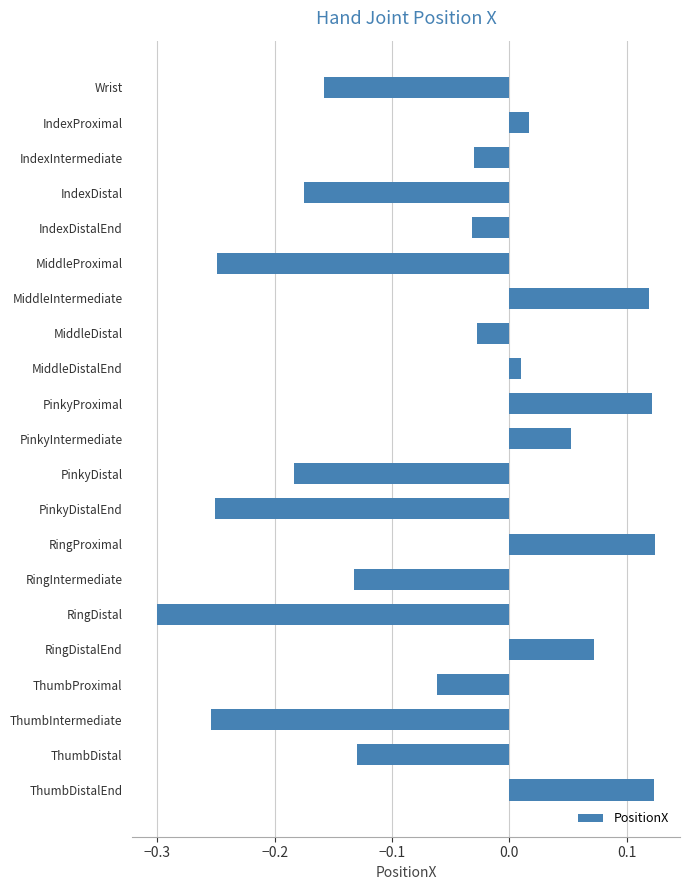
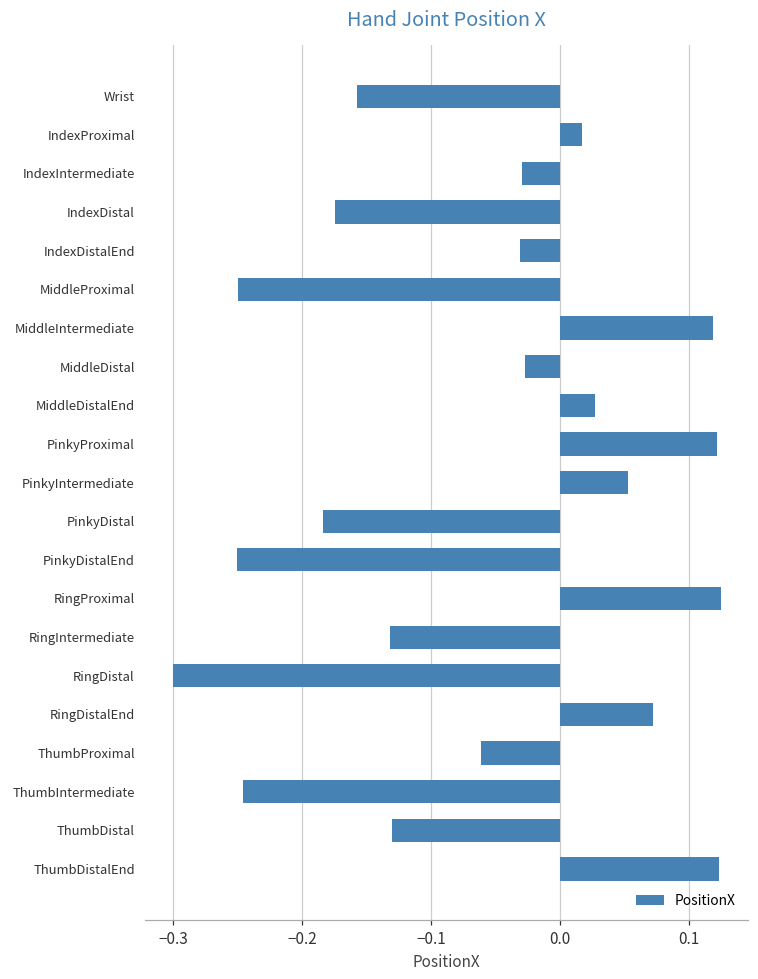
MiddleDistalEnd: 0.010 -> 0.027
ThumbIntermediate: -0.254 -> -0.246
